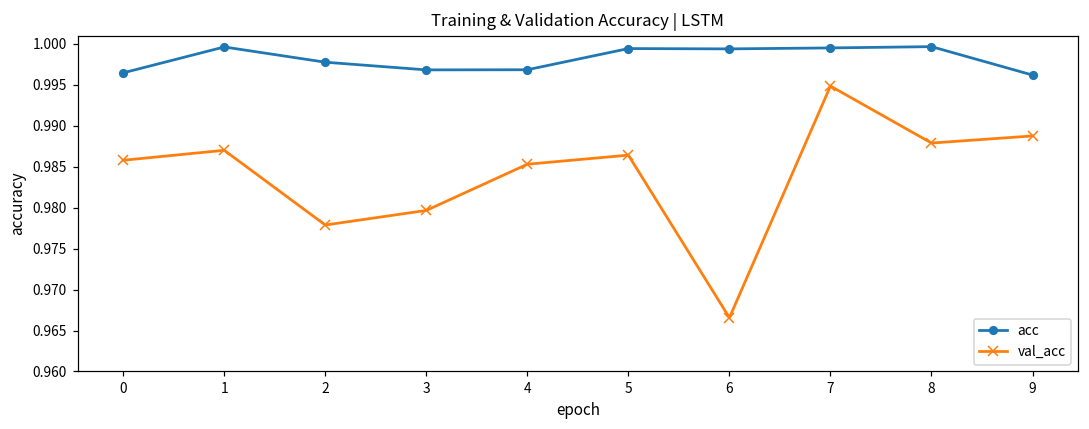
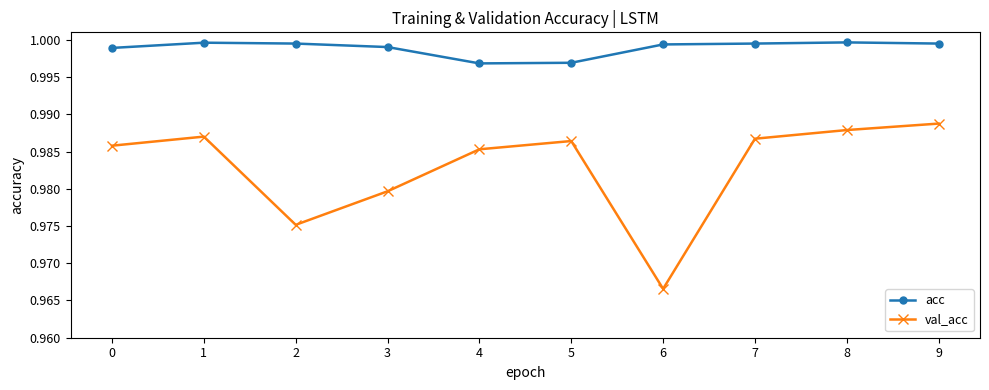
acc, 0: 0.996 -> 0.999
acc, 2: 0.998 -> 0.999
val_acc, 2: 0.978 -> 0.975
acc, 3: 0.997 -> 0.999
acc, 5: 0.999 -> 0.997
val_acc, 7: 0.995 -> 0.987
acc, 9: 0.996 -> 0.999
